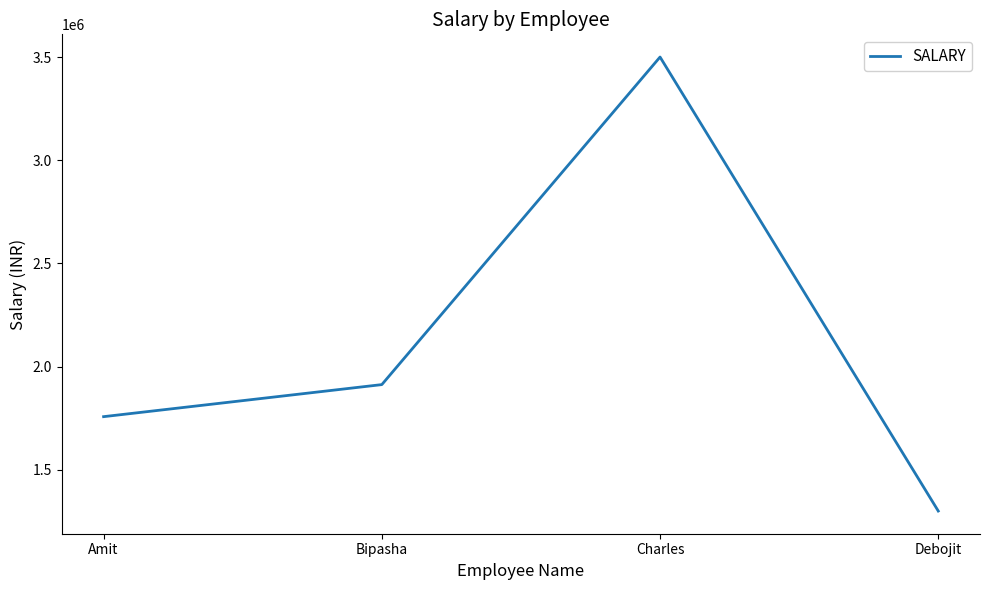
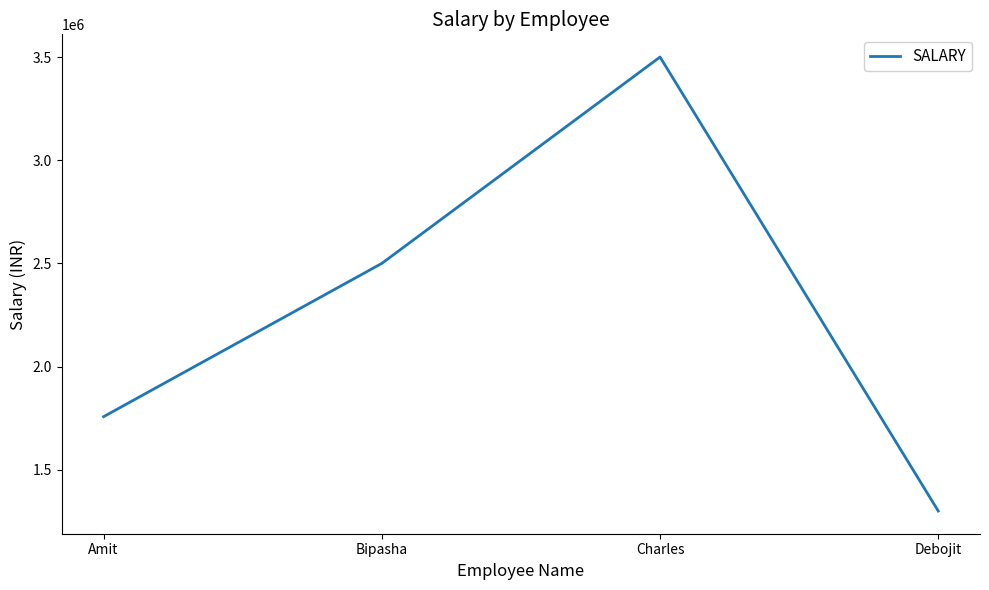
Bipasha: 1910000 -> 2500000
